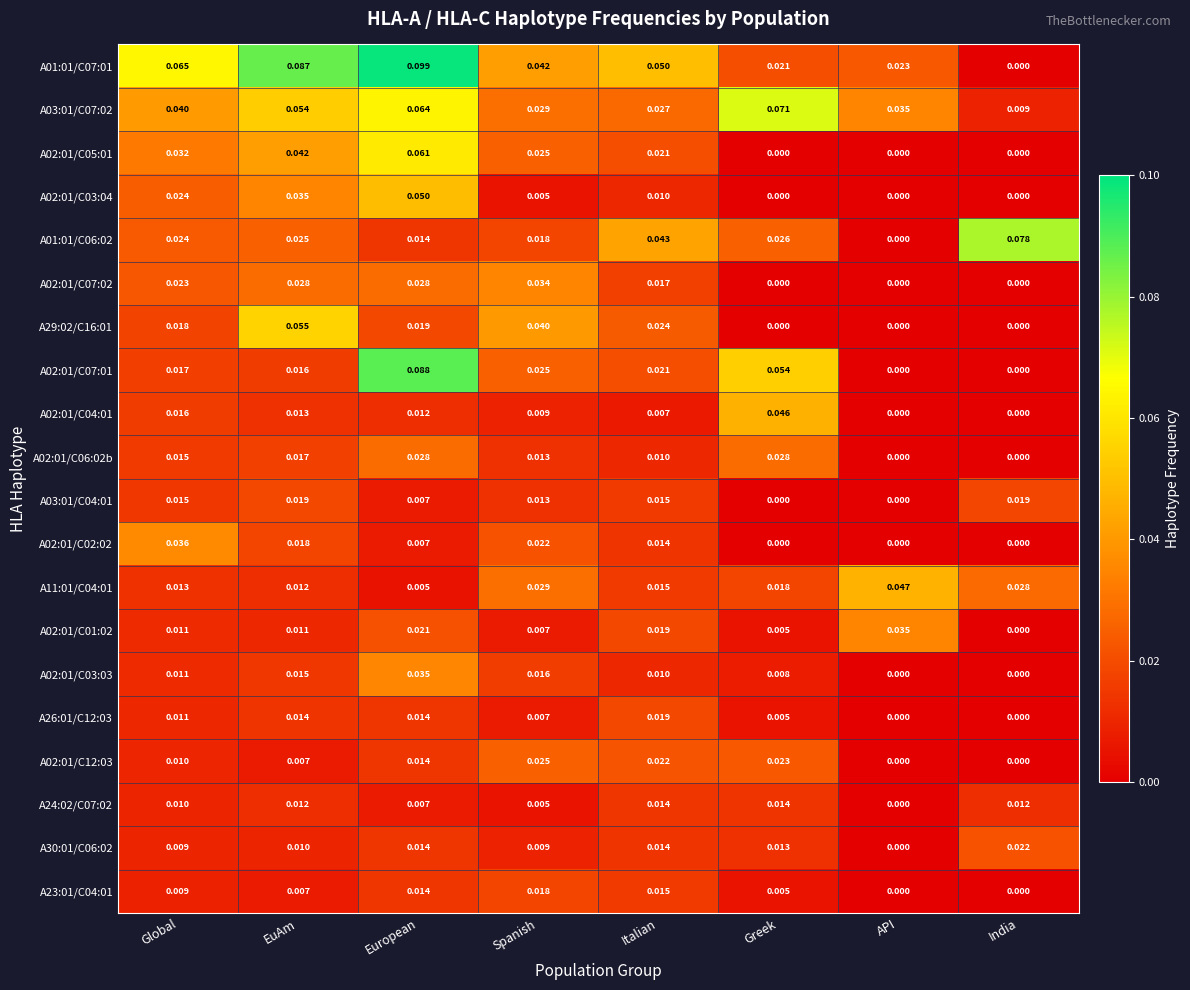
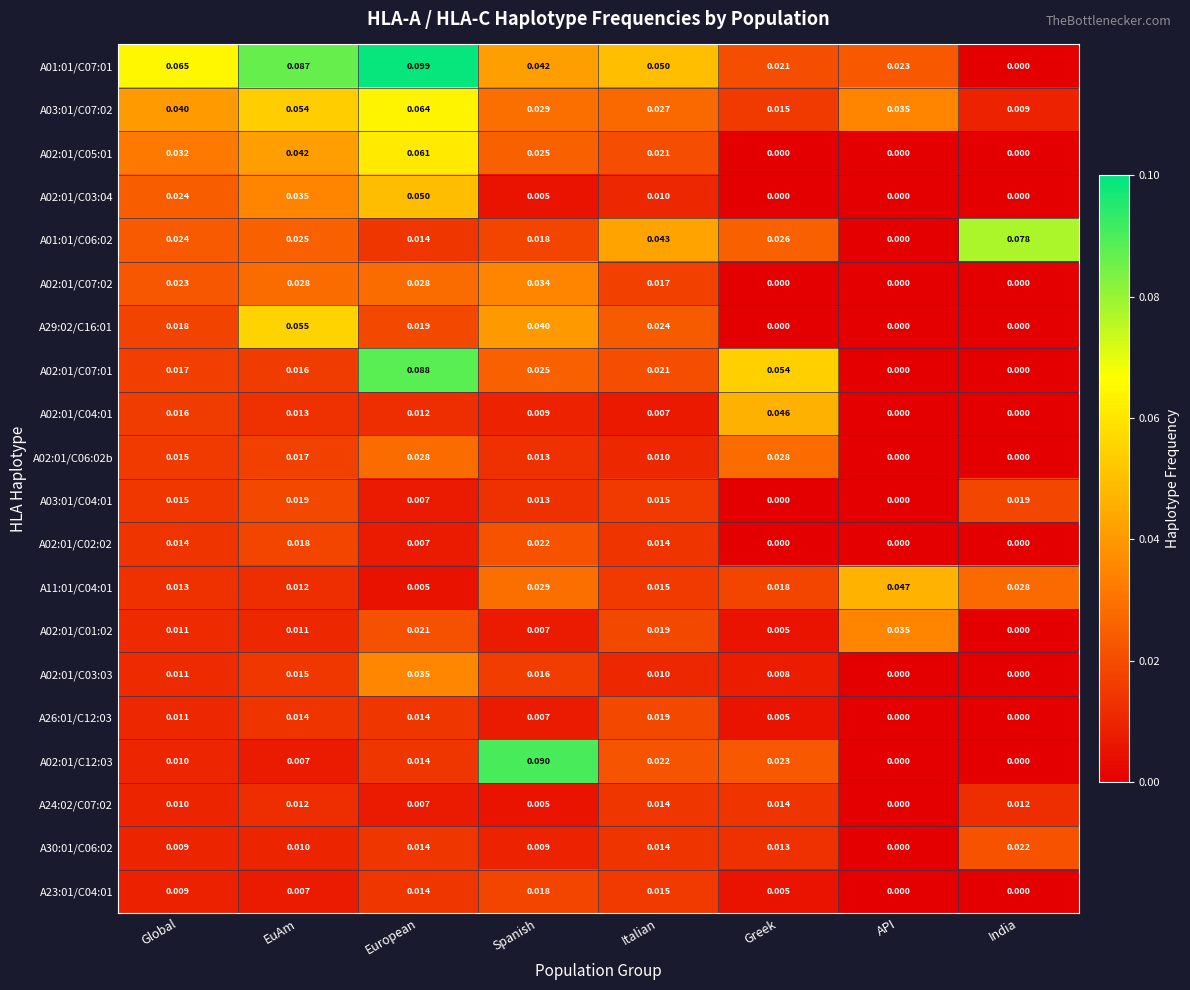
A03:01/C07:02, Greek: 0.071 -> 0.015
A02:01/C02:02, Global: 0.036 -> 0.014
A02:01/C12:03, Spanish: 0.025 -> 0.090
